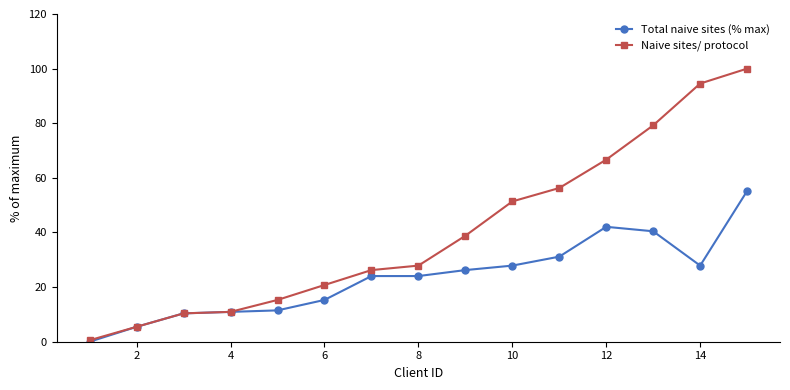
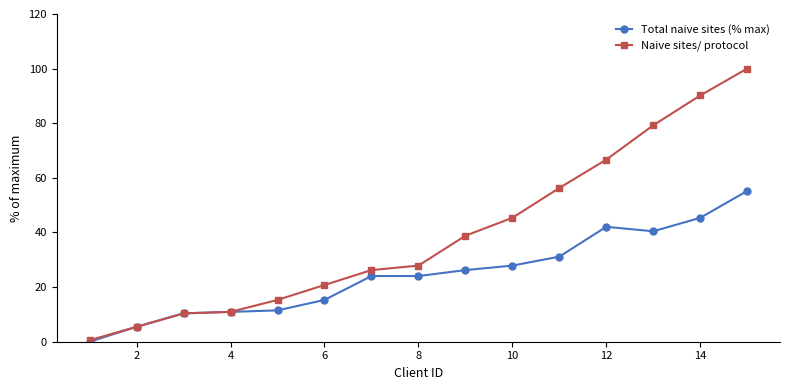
Naive sites/ protocol, 10: 51 -> 45
Total naive sites (% max), 14: 28 -> 45
Naive sites/ protocol, 14: 95 -> 90
